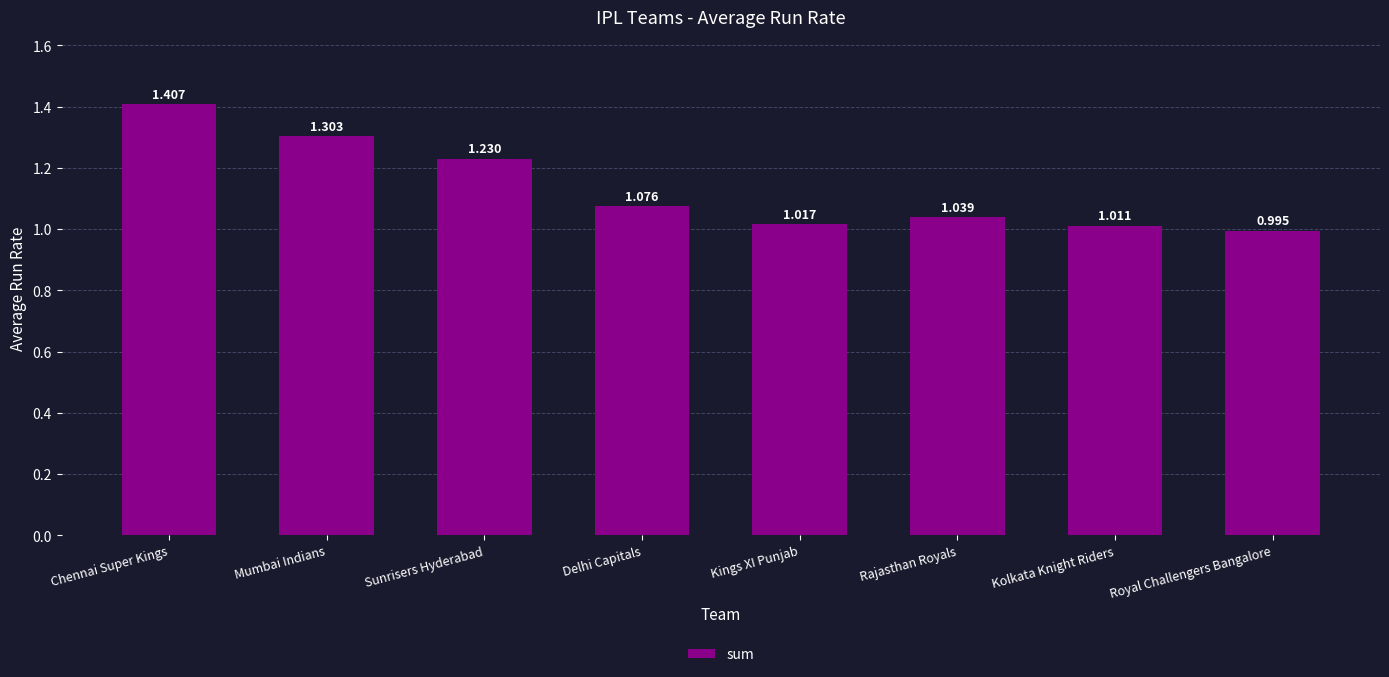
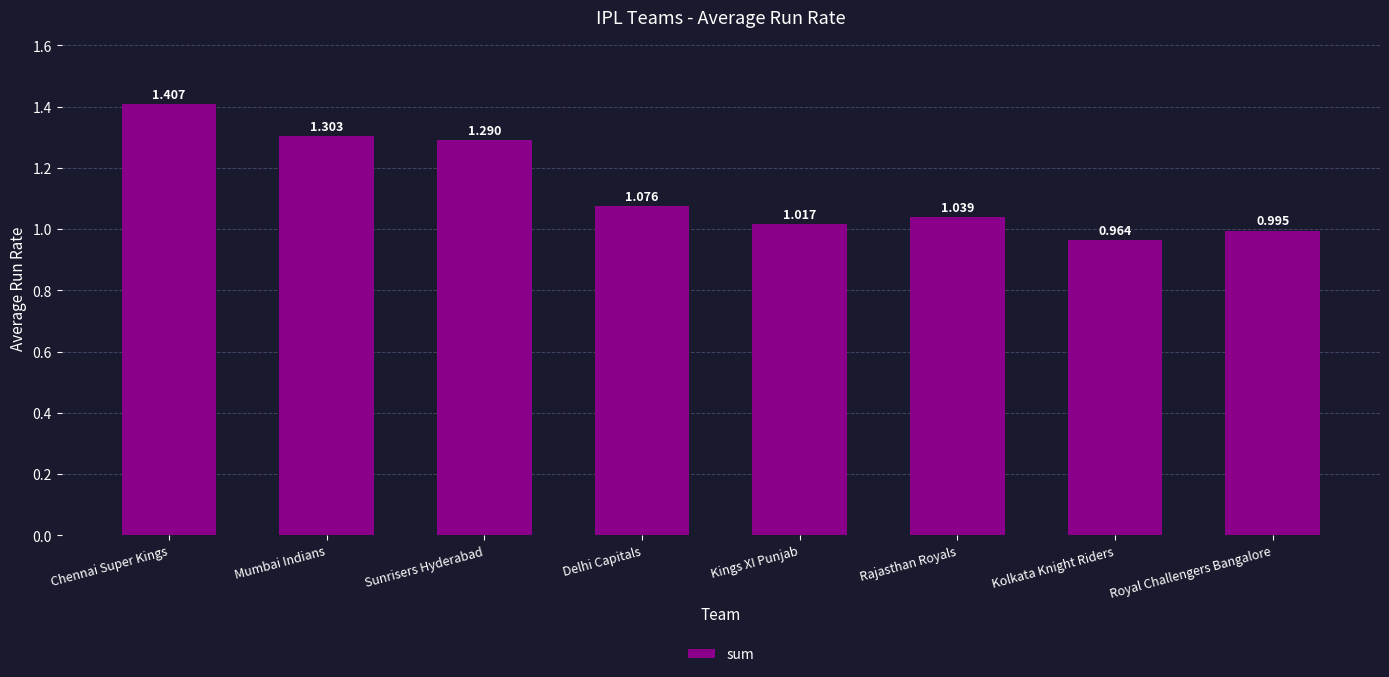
Sunrisers Hyderabad: 1.230 -> 1.290
Kolkata Knight Riders: 1.011 -> 0.964
